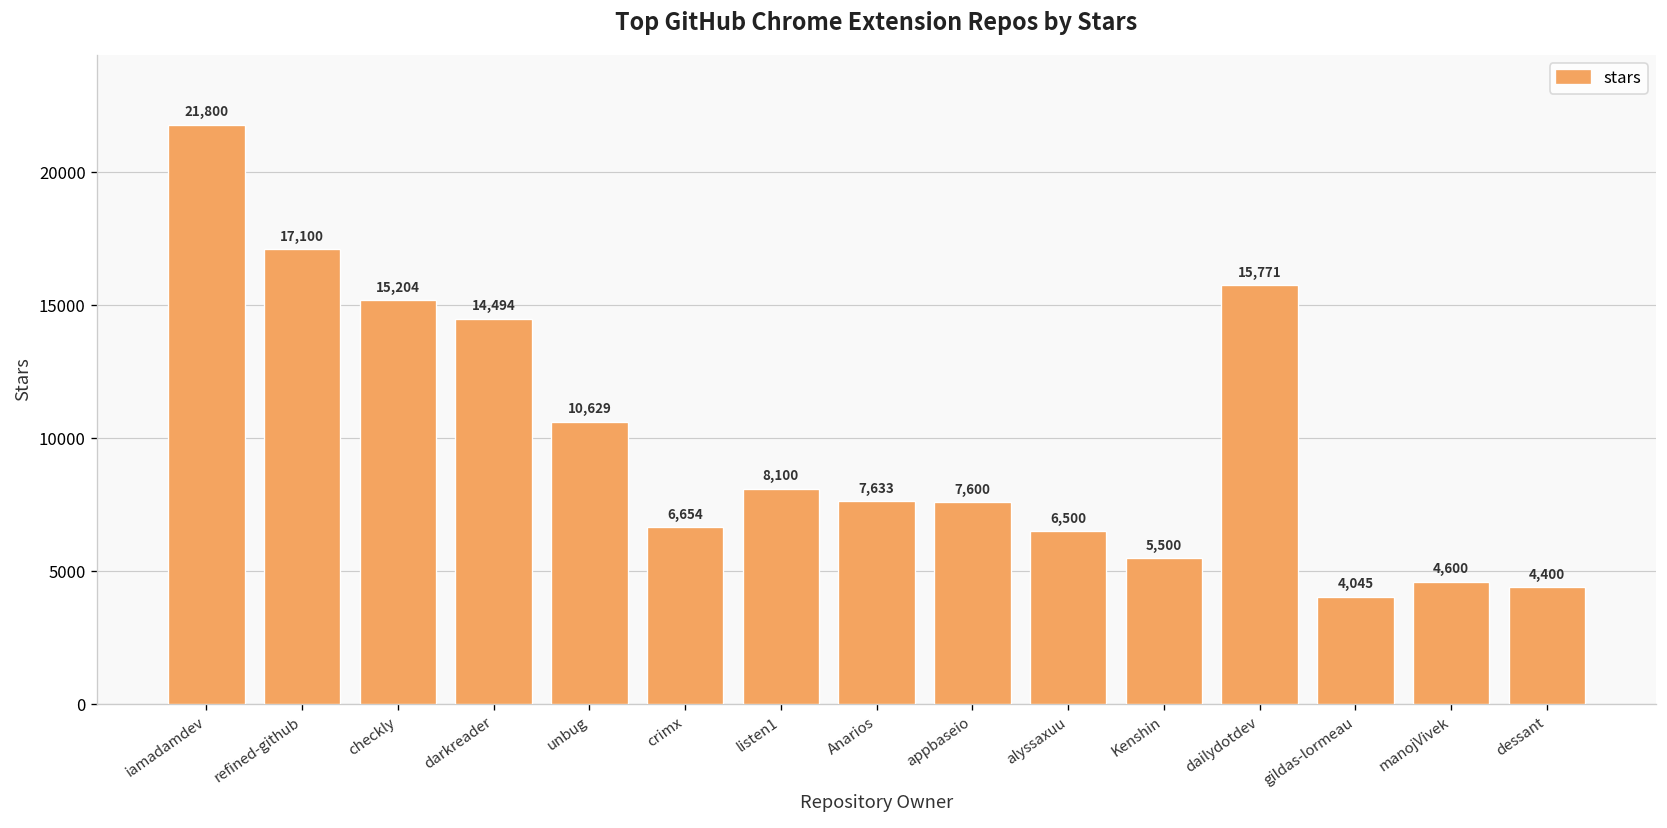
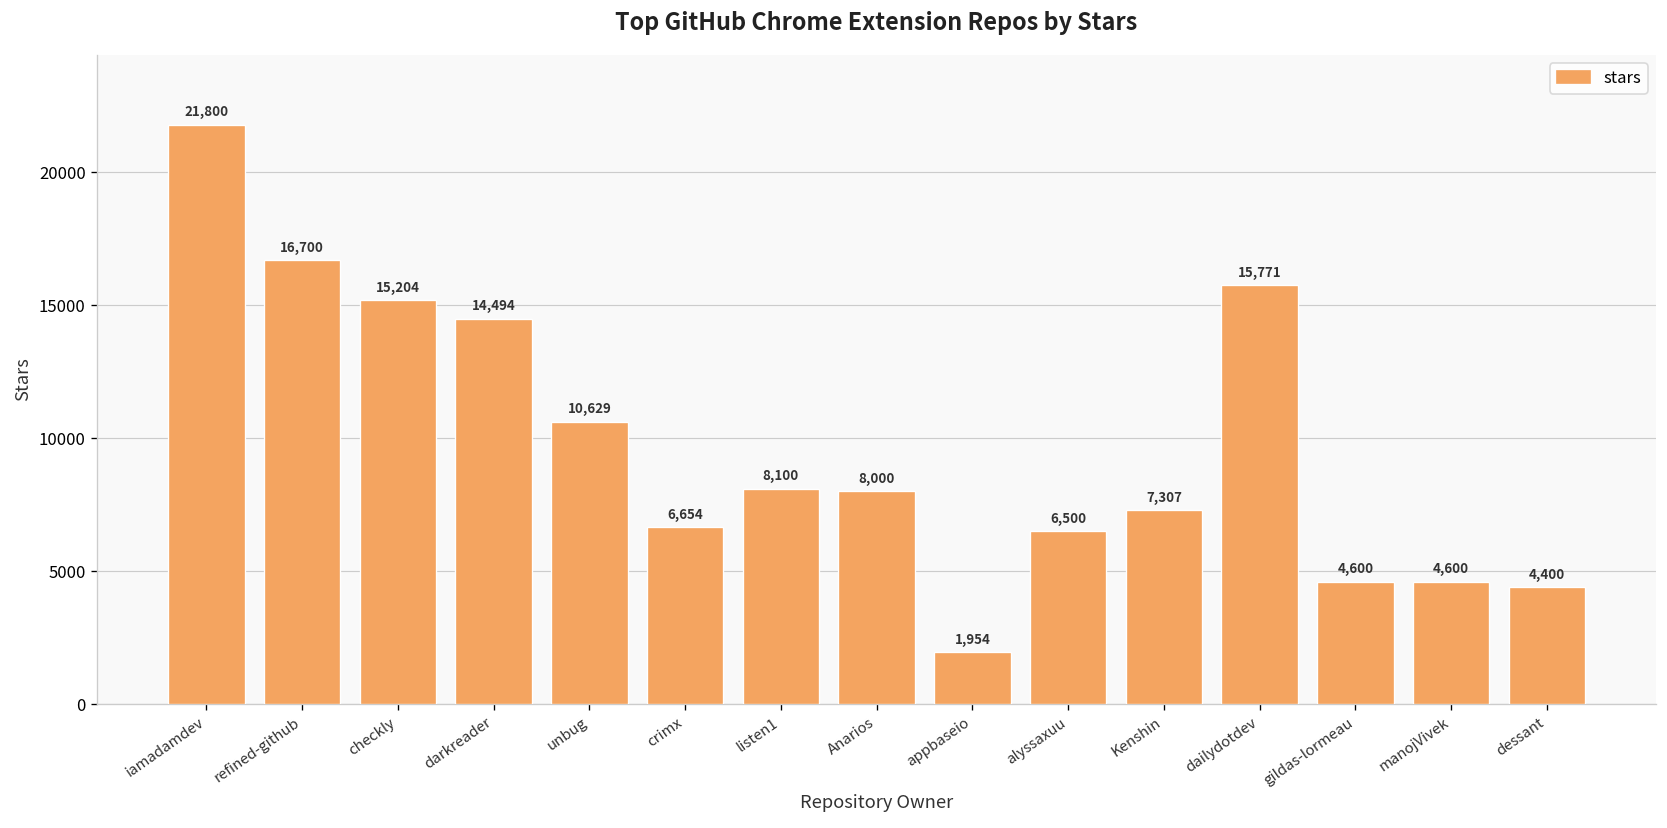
refined-github: 17,100 -> 16,700
Anarios: 7,633 -> 8,000
appbaseio: 7,600 -> 1,954
Kenshin: 5,500 -> 7,307
gildas-lormeau: 4,045 -> 4,600
